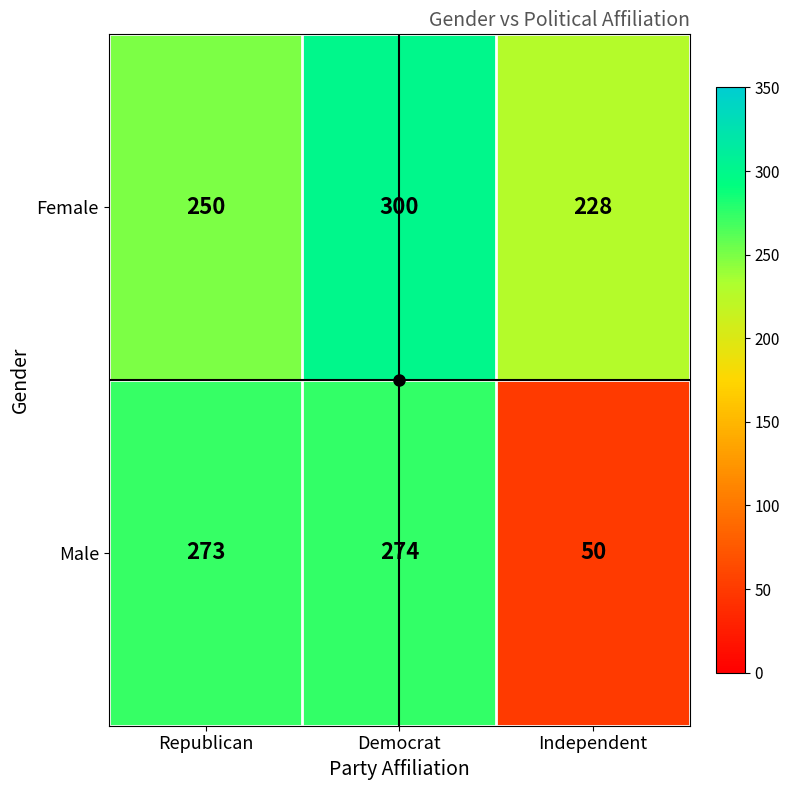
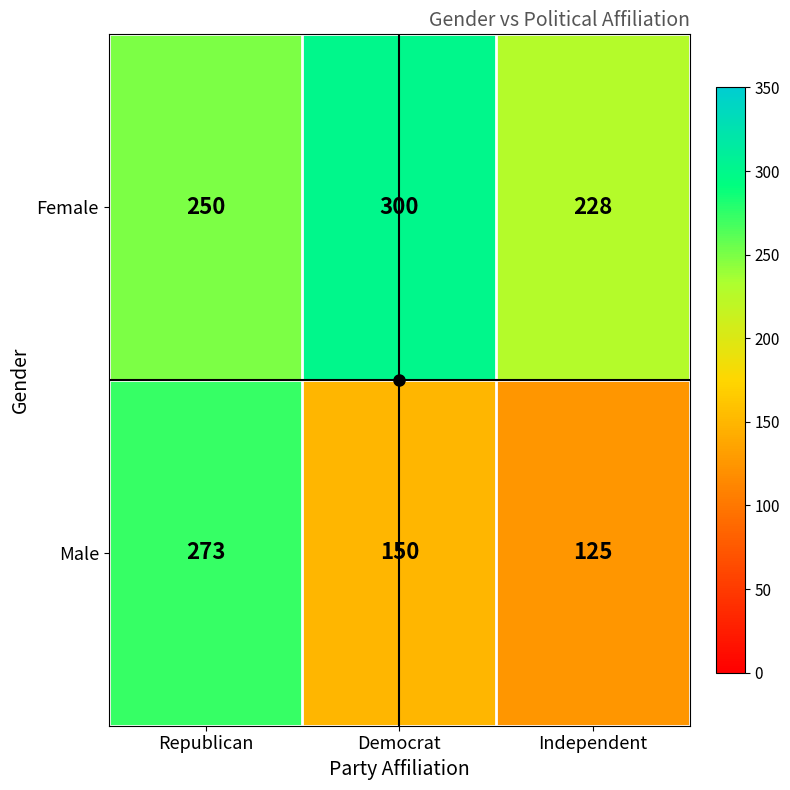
Male, Democrat: 274 -> 150
Male, Independent: 50 -> 125
